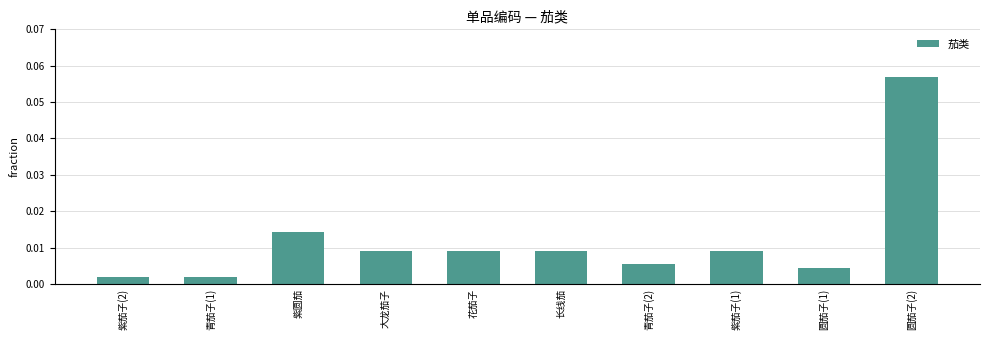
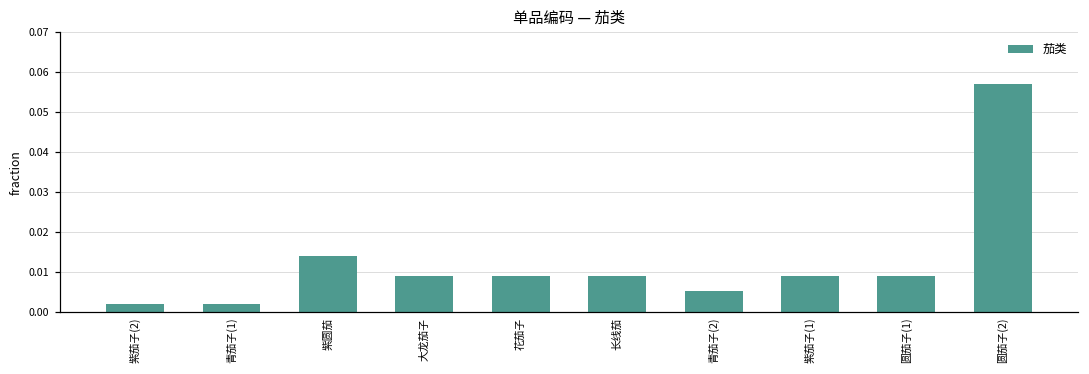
圆茄子(1): 0.004 -> 0.009
